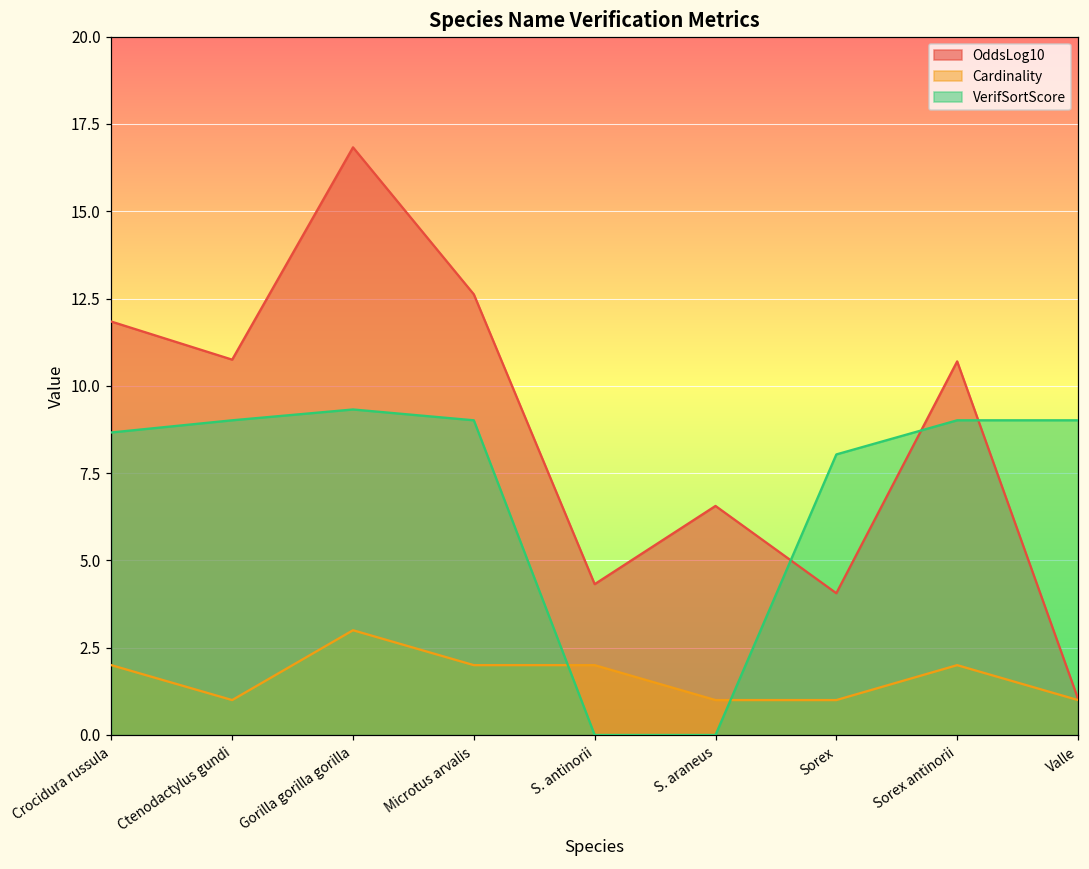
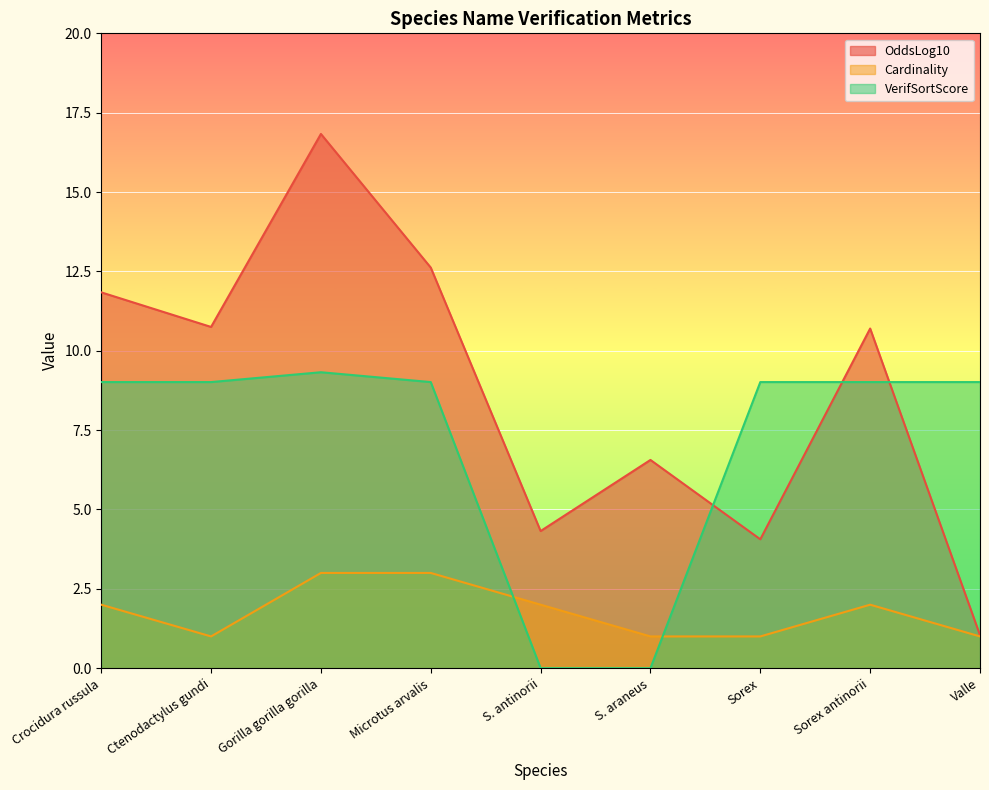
VerifSortScore, Crocidura russula: 8.7 -> 9.0
Cardinality, Microtus arvalis: 2 -> 3
VerifSortScore, Sorex: 8.0 -> 9.0
